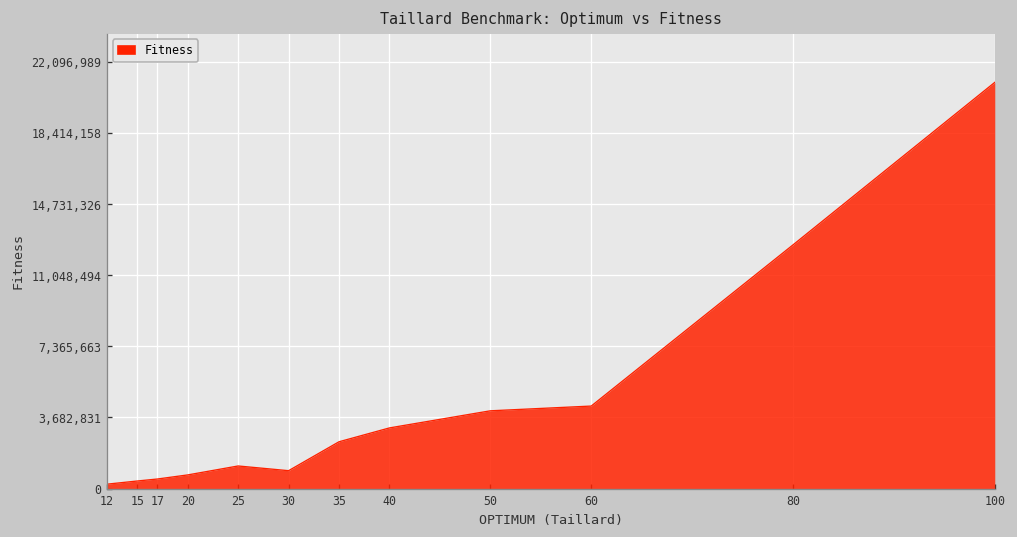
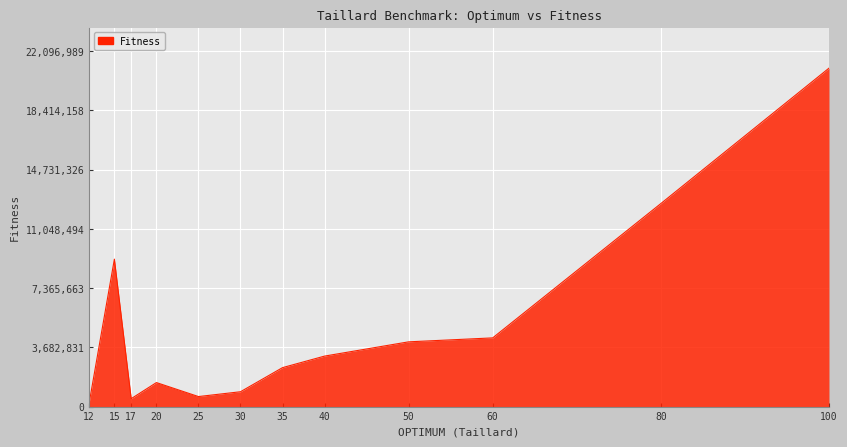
15: 400,000 -> 9,200,000
20: 700,000 -> 1,500,000
25: 1,200,000 -> 600,000
